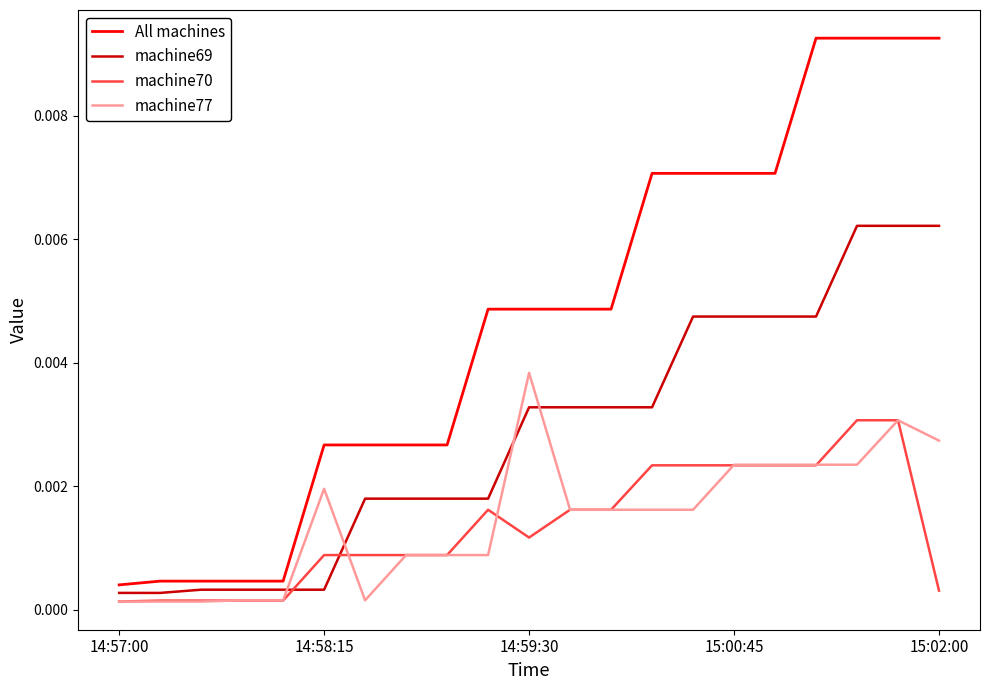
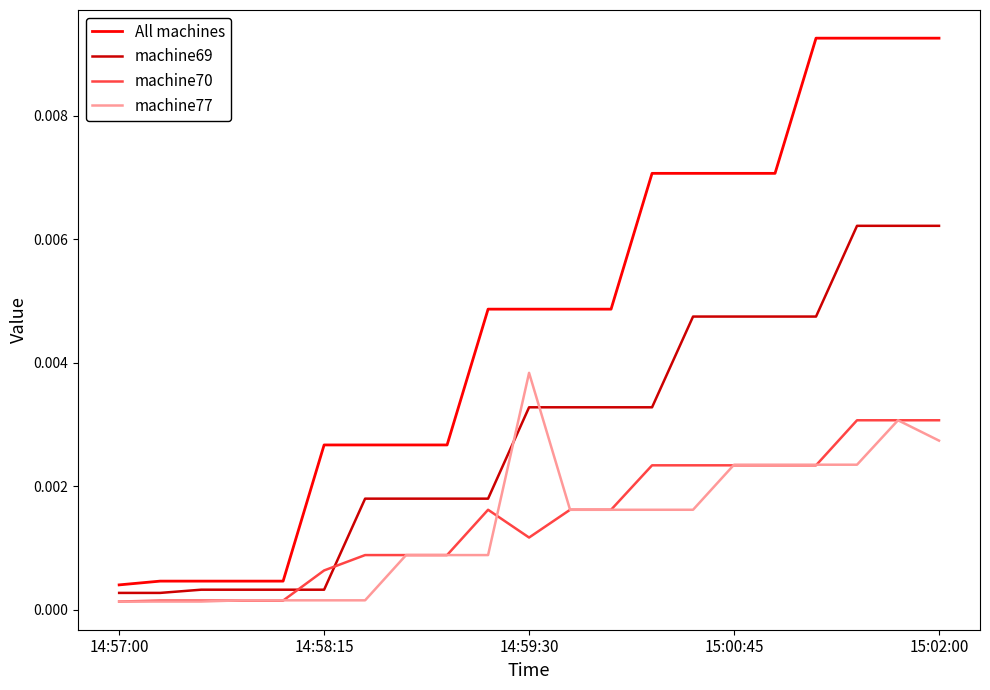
machine70, 14:58:15: 0.0009 -> 0.0006
machine77, 14:58:15: 0.0020 -> 0.0002
machine70, 15:02:00: 0.0003 -> 0.0031
